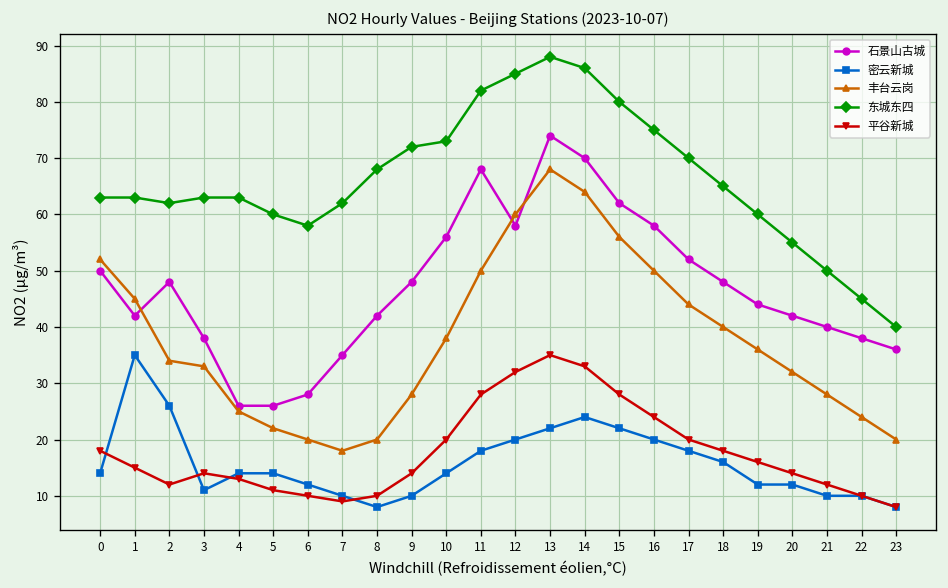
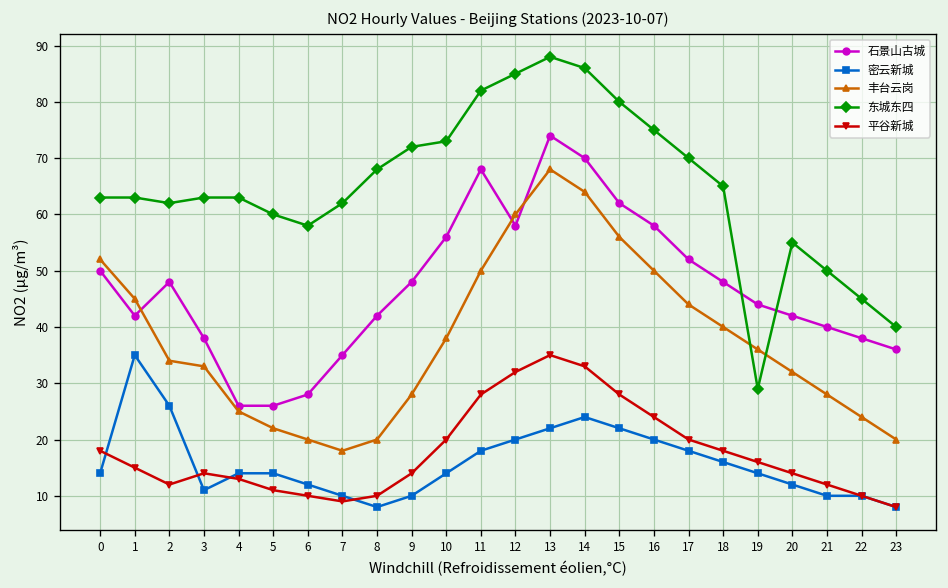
密云新城, 19: 12 -> 14
东城东四, 19: 60 -> 29
